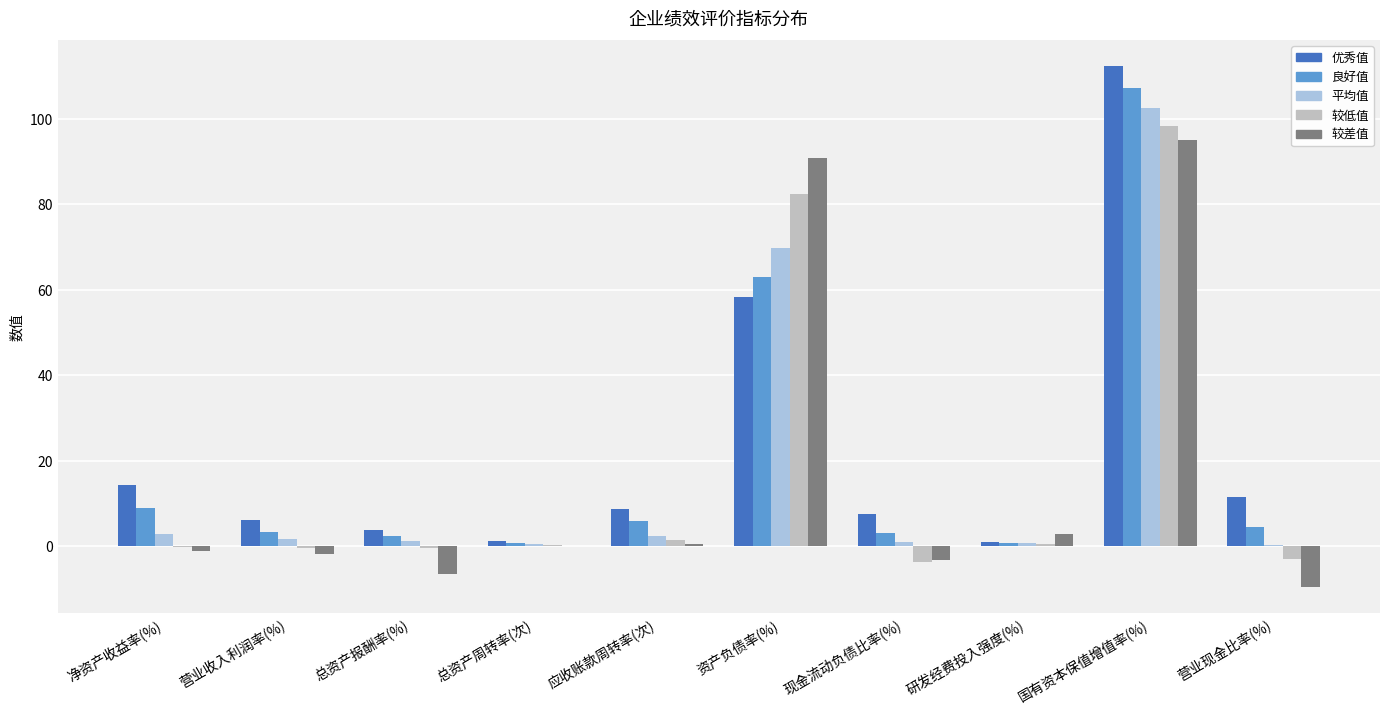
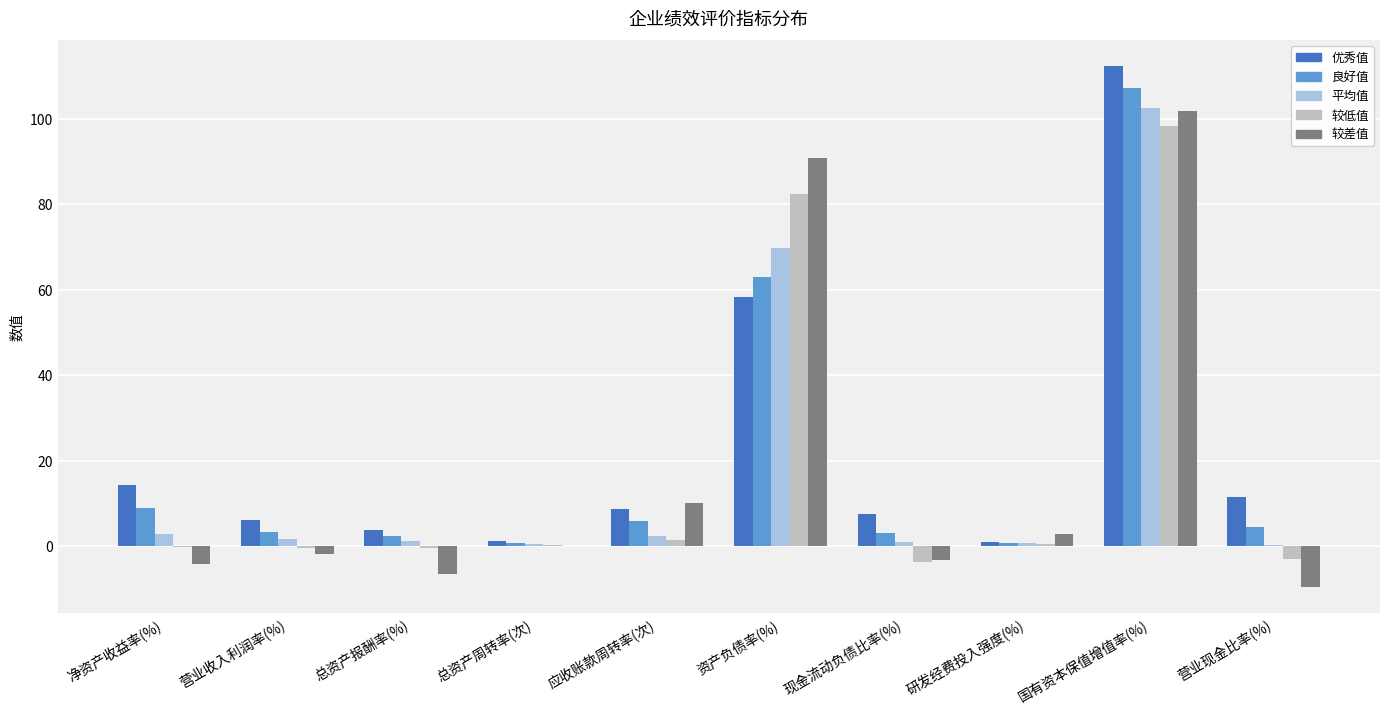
较差值, 净资产收益率(%): -1 -> -4
较差值, 应收账款周转率(次): 1 -> 10
较差值, 国有资本保值增值率(%): 95 -> 102
